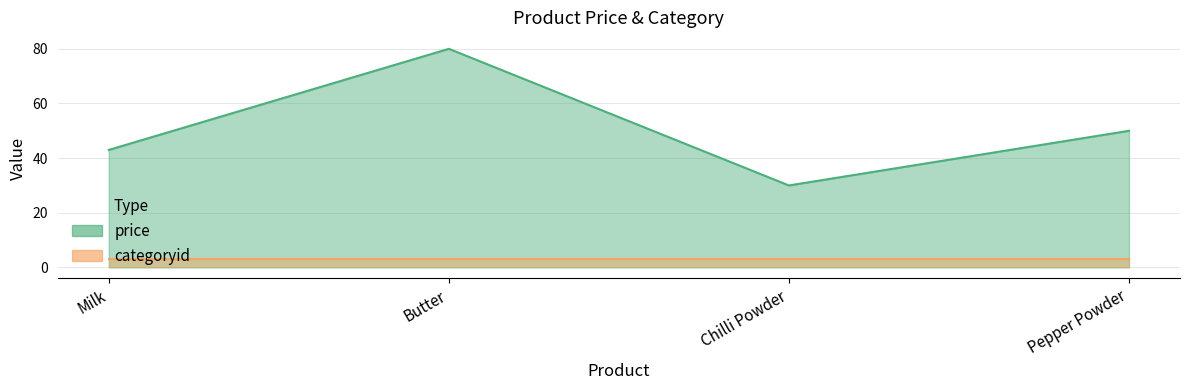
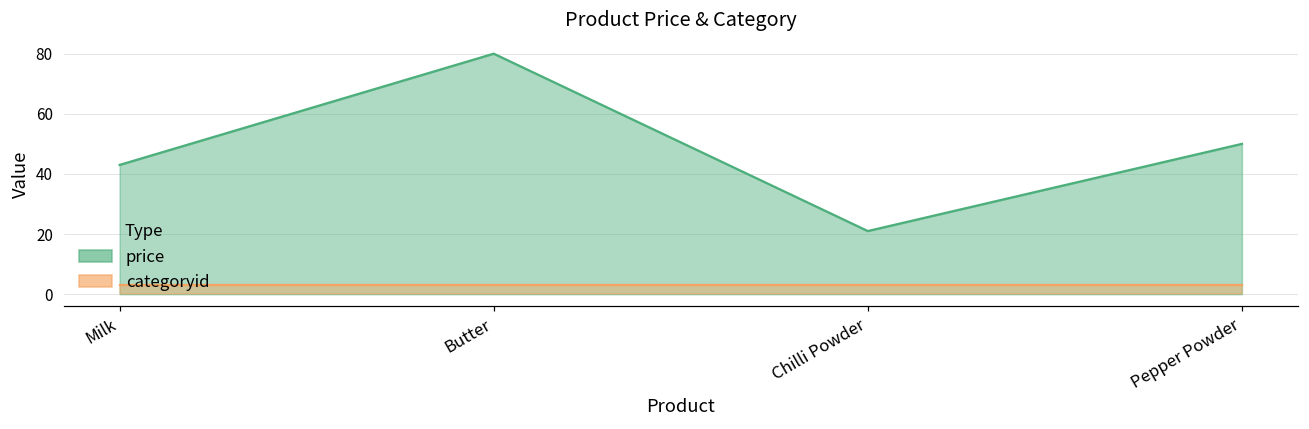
price, Chilli Powder: 30 -> 21
